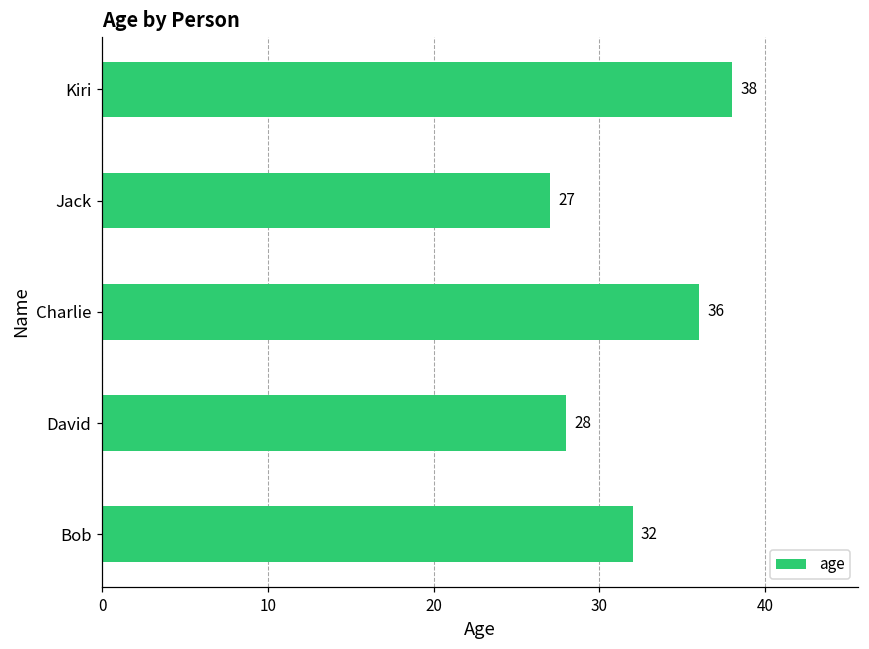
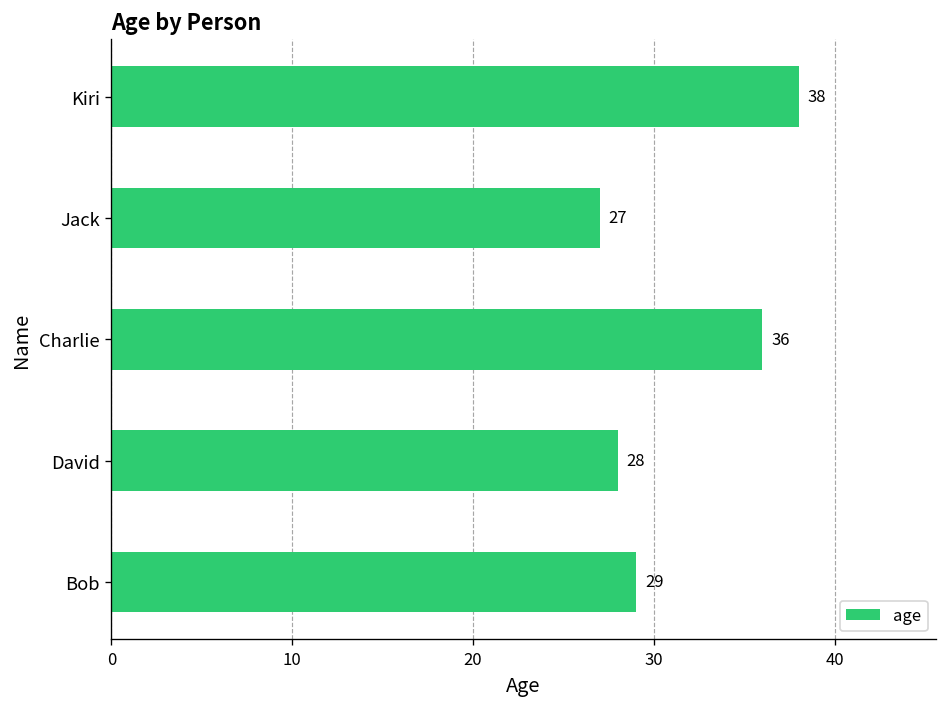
Bob: 32 -> 29
